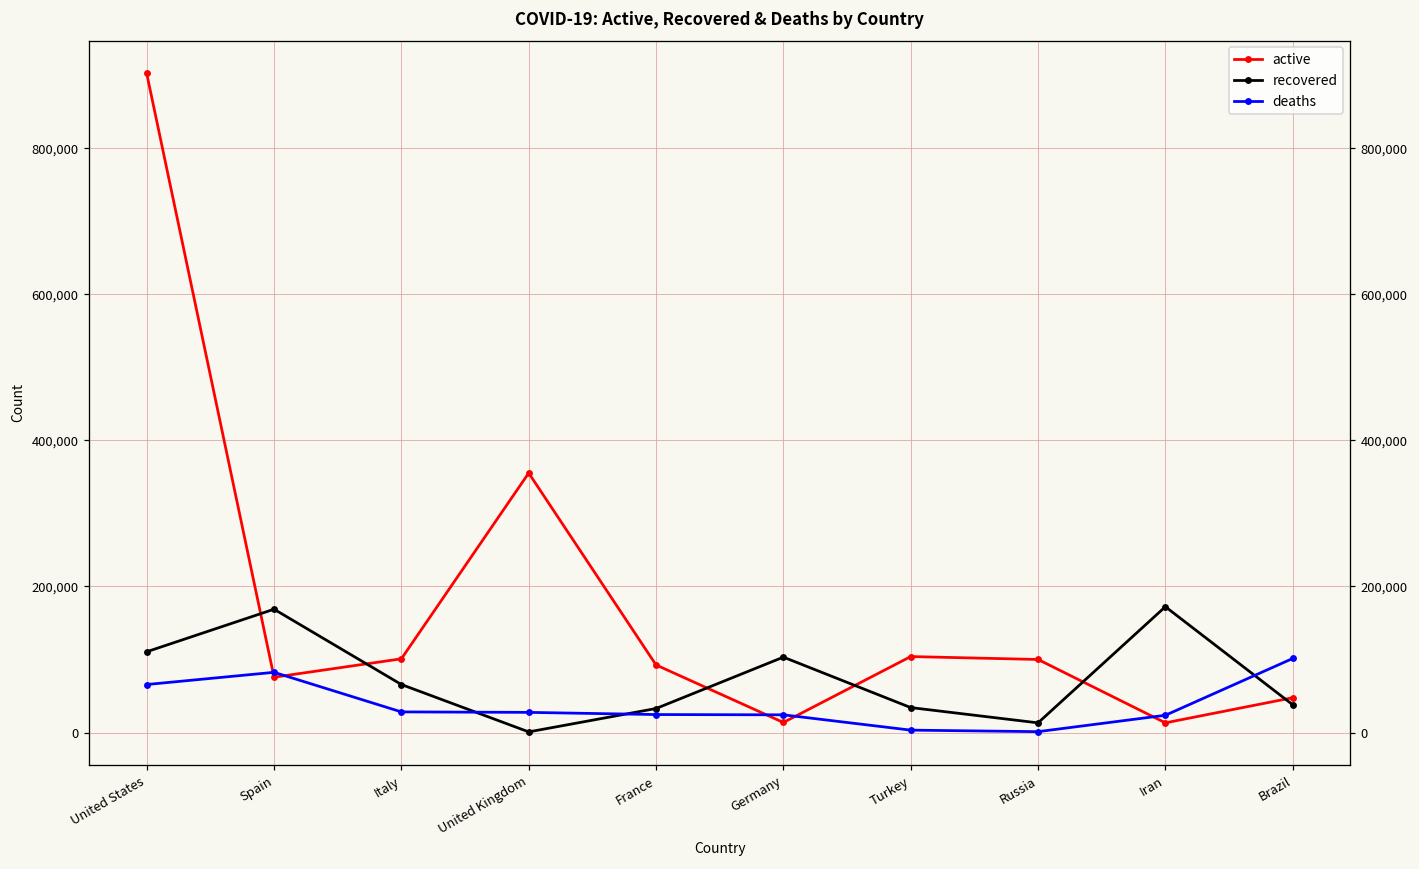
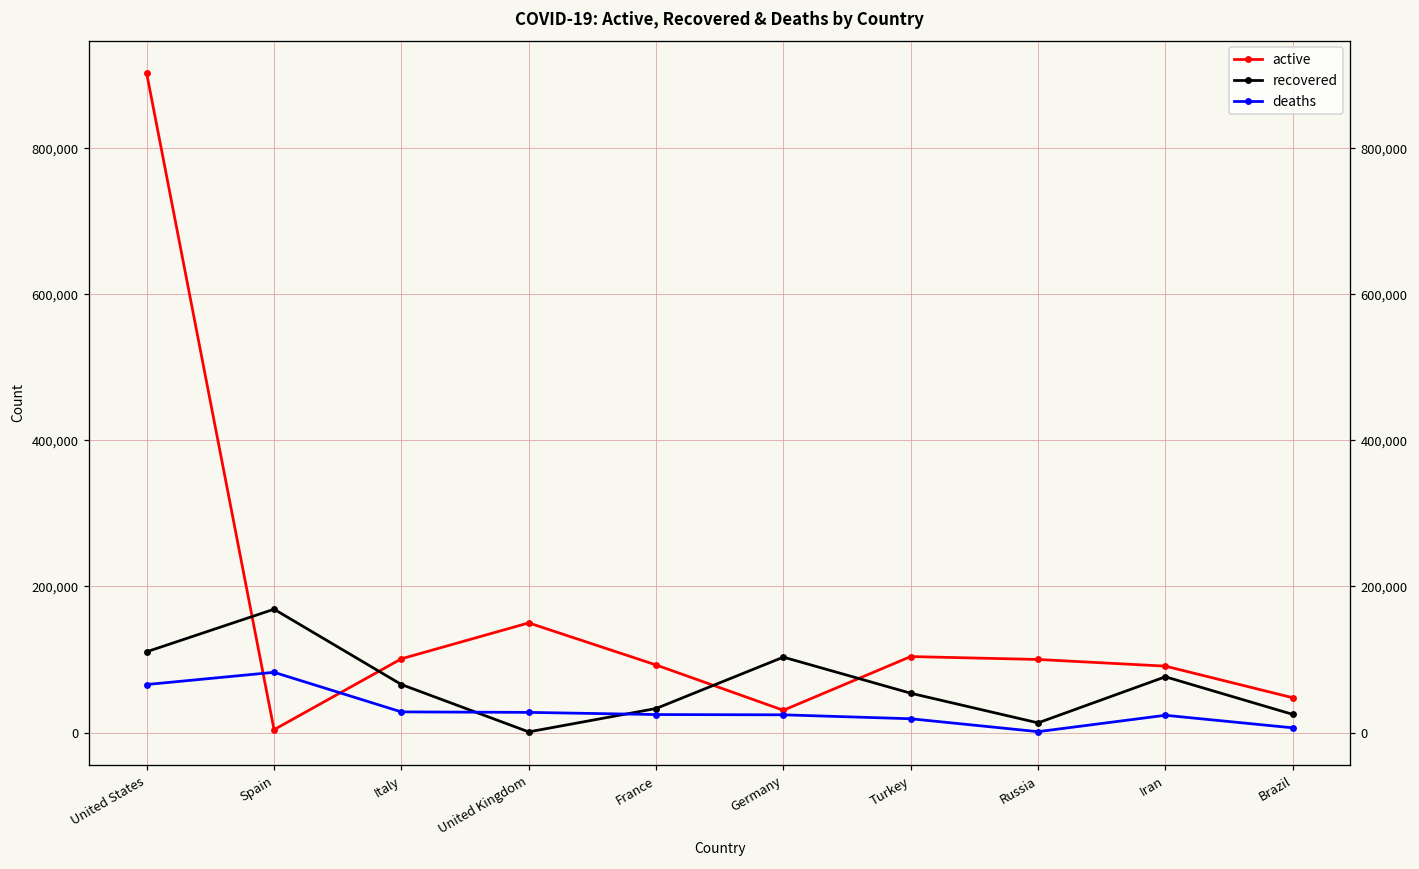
active, Spain: 80,000 -> 0
active, United Kingdom: 360,000 -> 150,000
active, Germany: 10,000 -> 30,000
recovered, Turkey: 30,000 -> 50,000
deaths, Turkey: 0 -> 20,000
active, Iran: 10,000 -> 90,000
recovered, Iran: 170,000 -> 80,000
recovered, Brazil: 40,000 -> 20,000
deaths, Brazil: 100,000 -> 10,000
